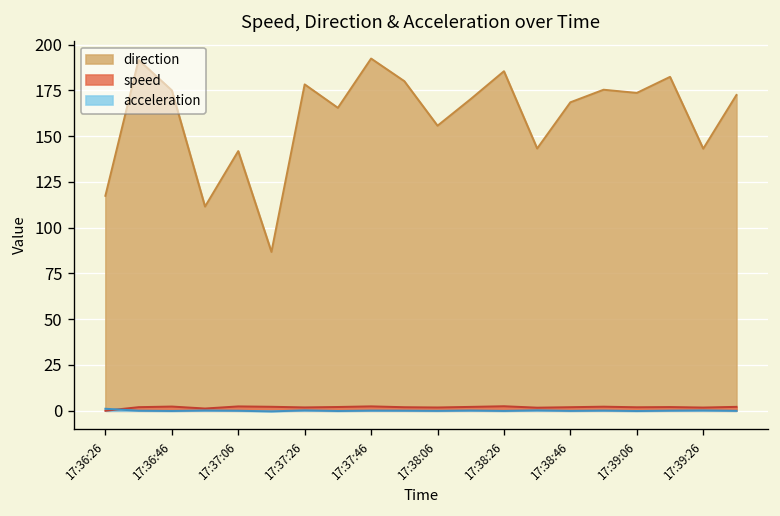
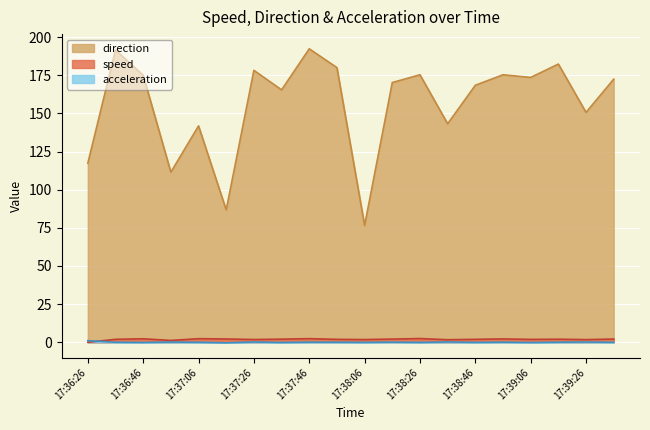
direction, 17:38:06: 156 -> 77
direction, 17:38:26: 185 -> 175
direction, 17:39:26: 143 -> 151
